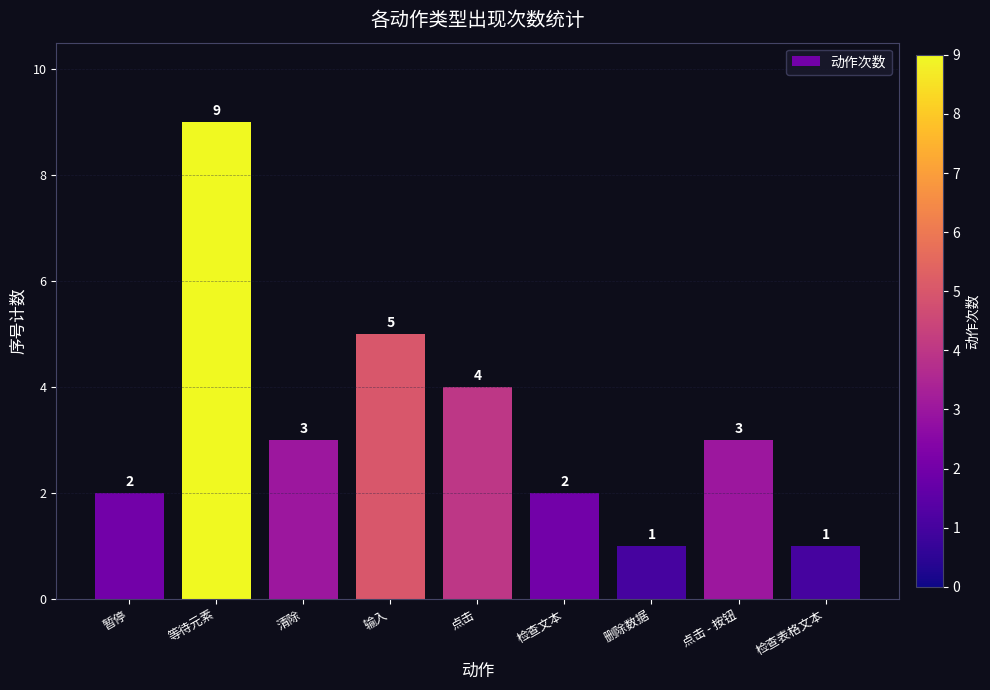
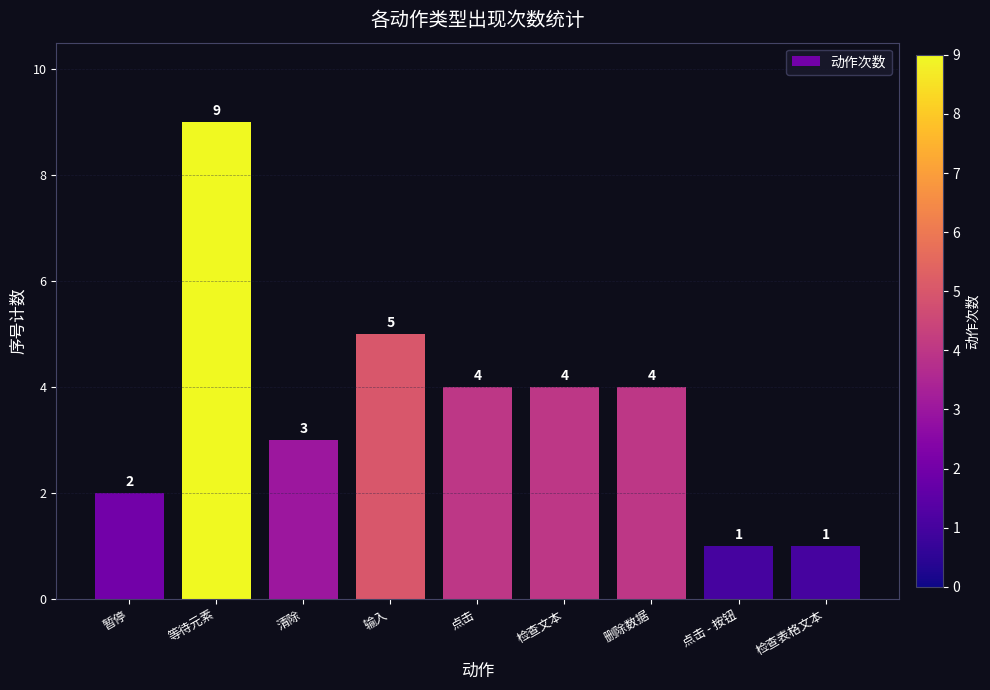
检查文本: 2 -> 4
删除数据: 1 -> 4
点击 - 按钮: 3 -> 1
